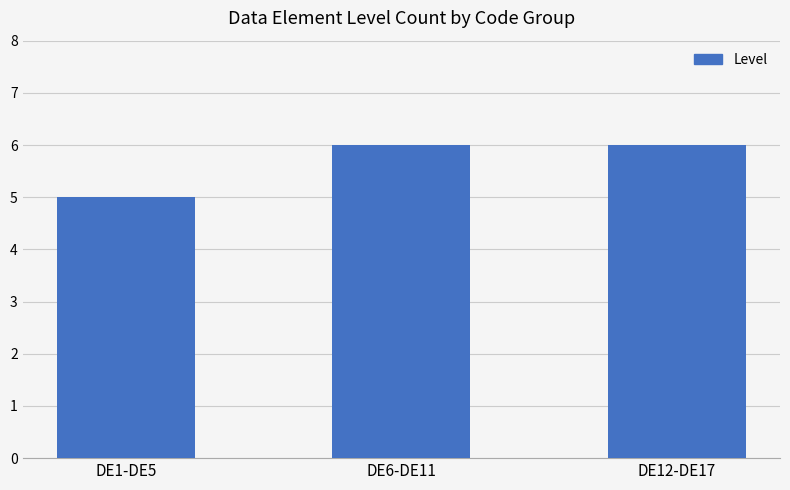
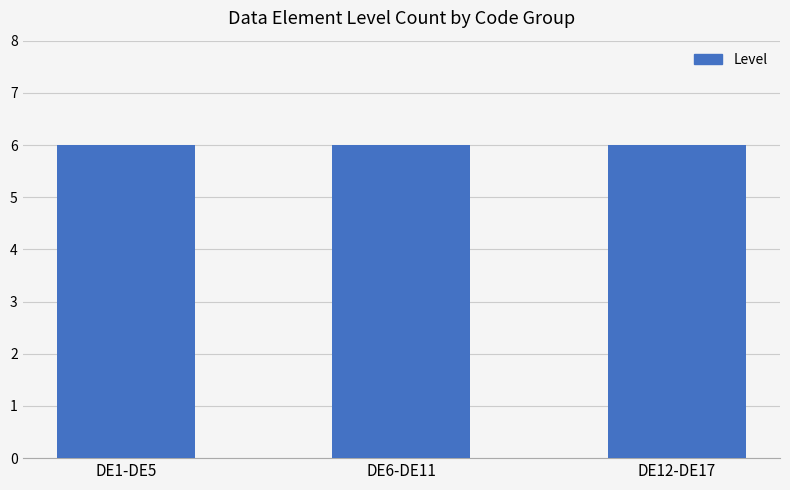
DE1-DE5: 5 -> 6
